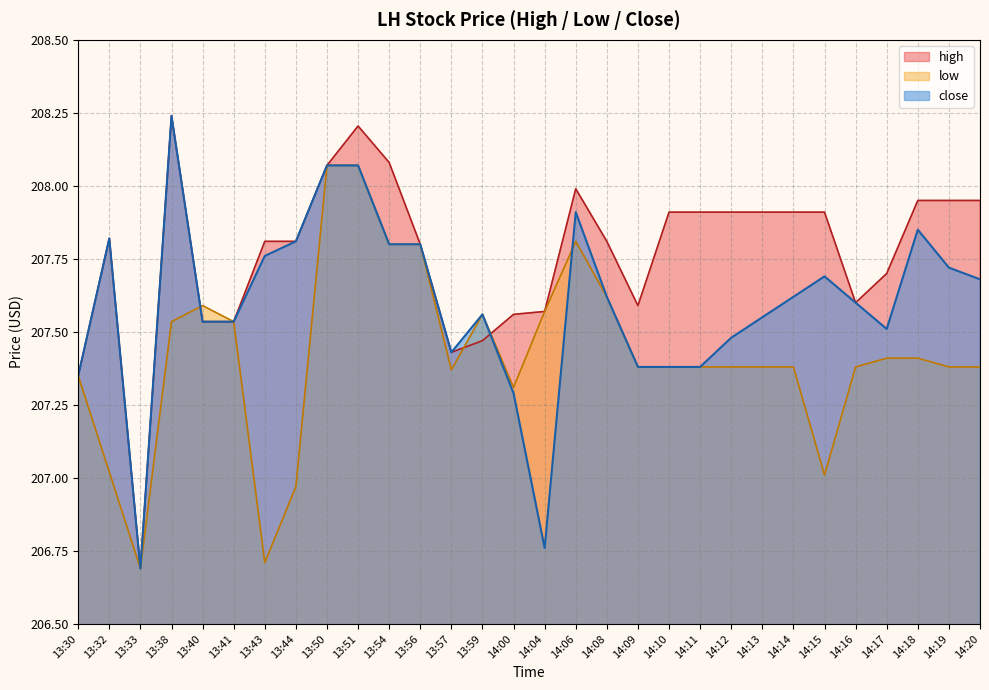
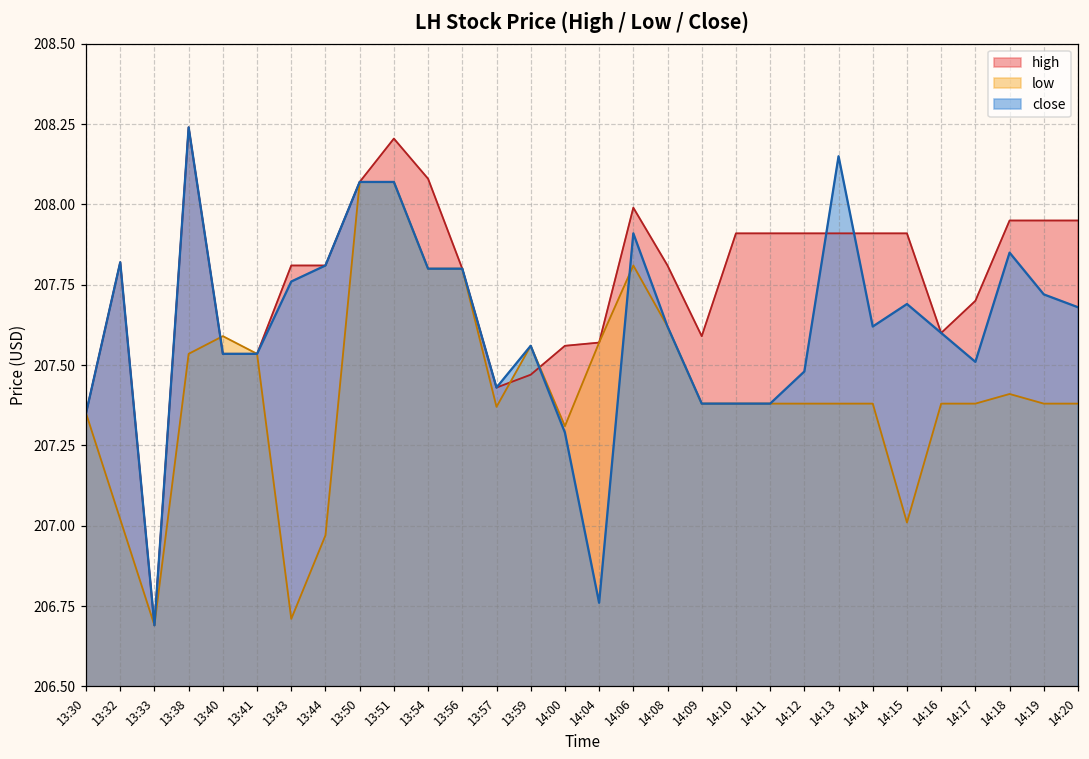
close, 14:13: 207.55 -> 208.15
low, 14:17: 207.41 -> 207.38
